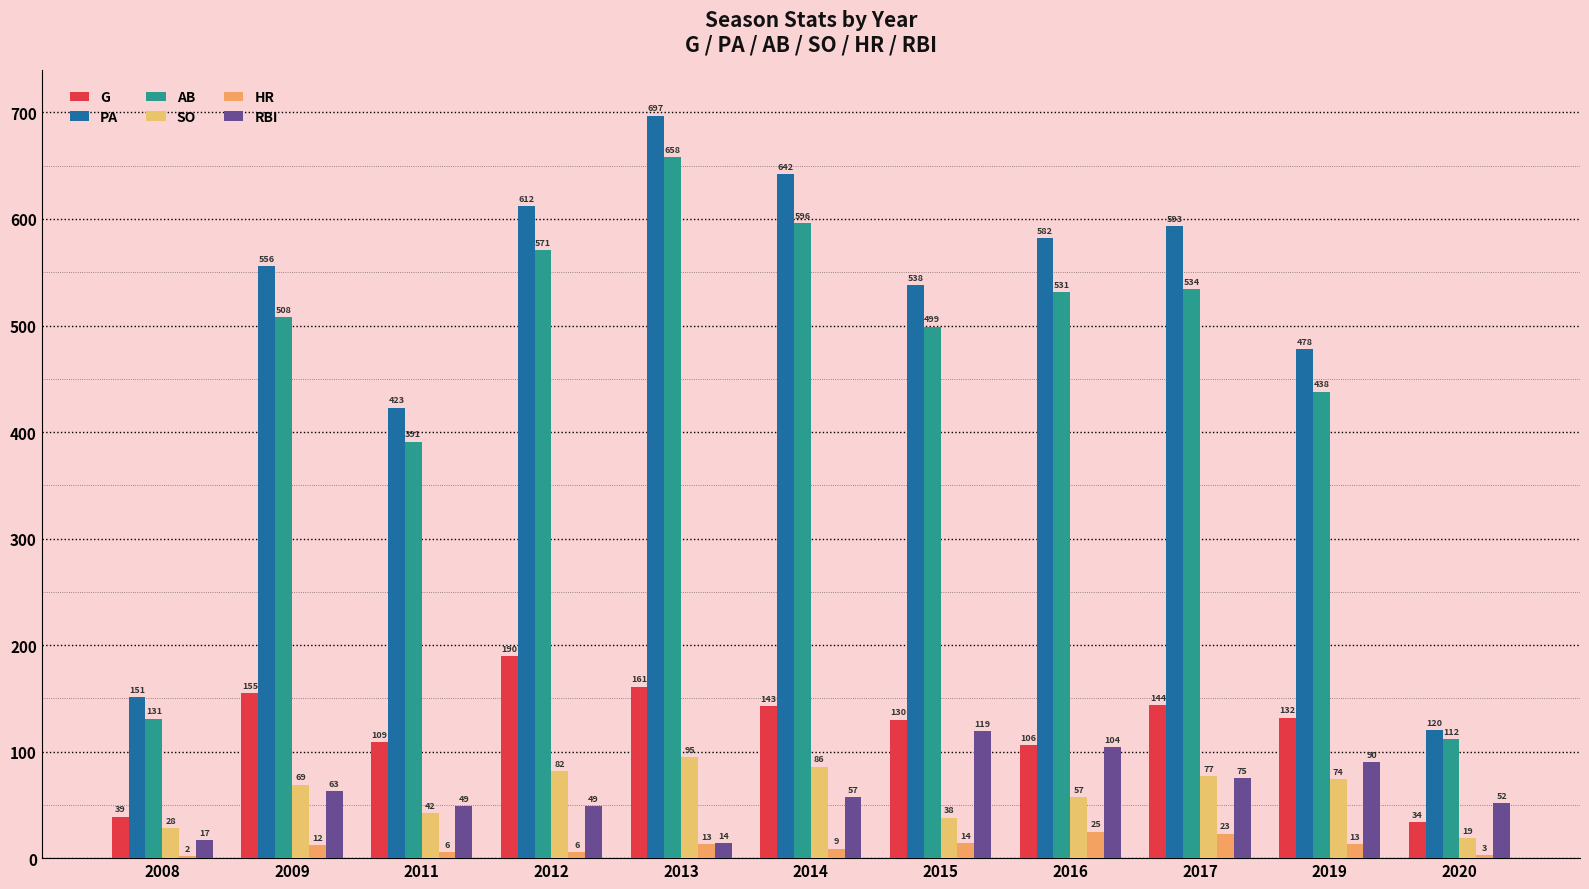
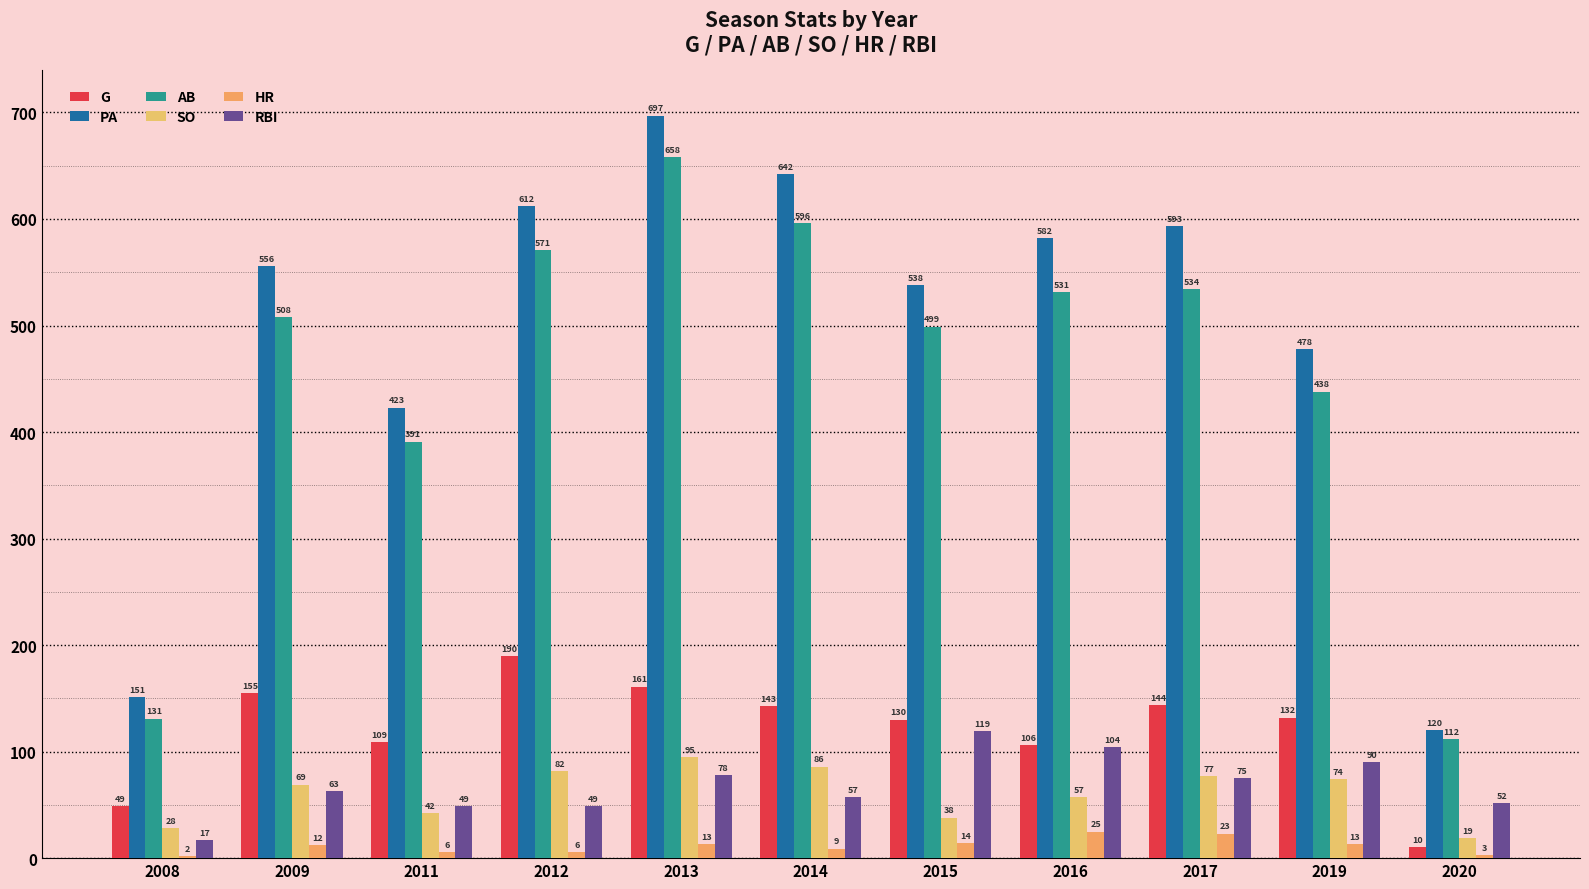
G, 2008: 39 -> 49
RBI, 2013: 14 -> 78
G, 2020: 34 -> 10
